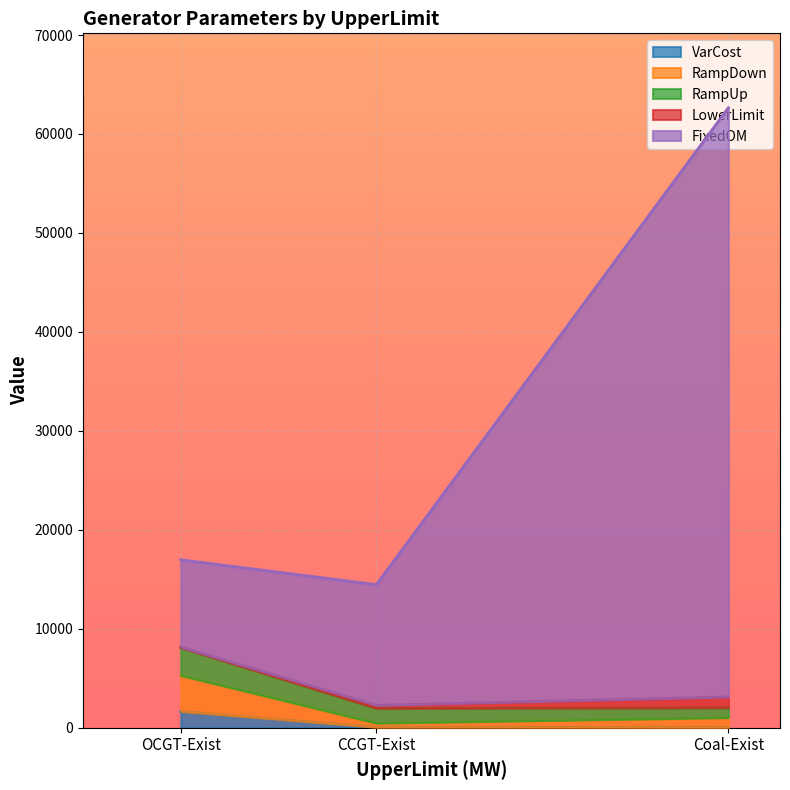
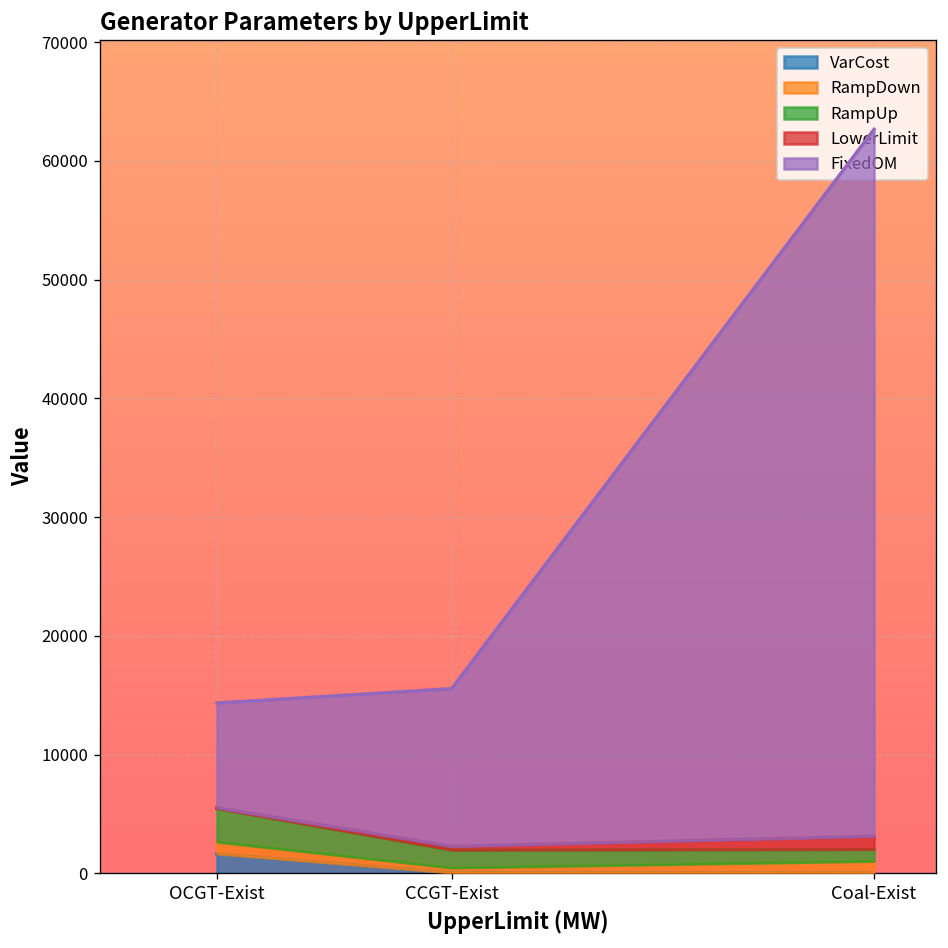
RampDown, OCGT-Exist: 4000 -> 1000
FixedOM, CCGT-Exist: 12000 -> 13000
